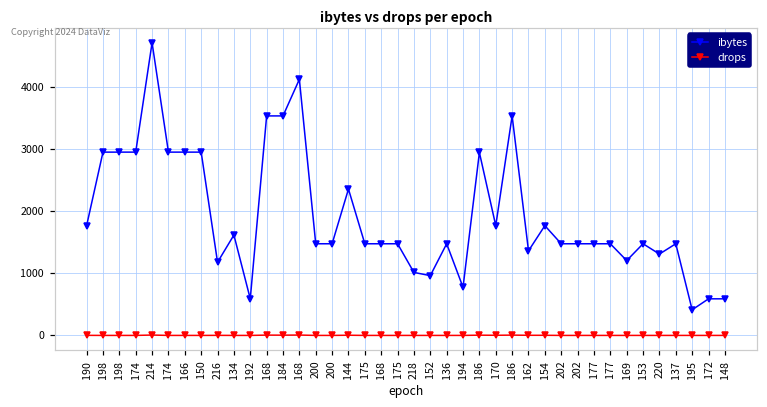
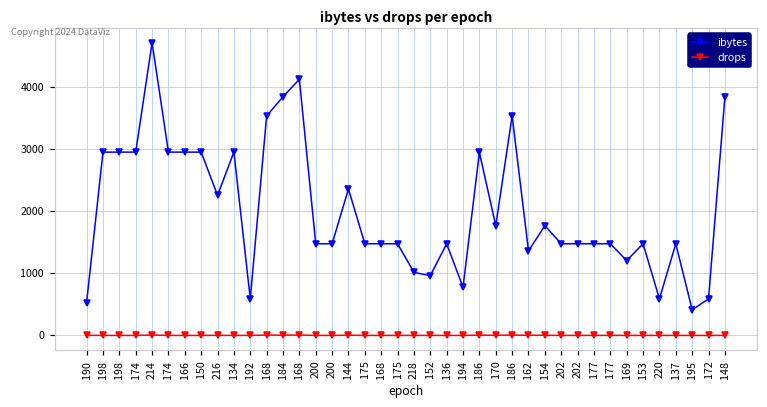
ibytes, 190: 1800 -> 500
ibytes, 216: 1200 -> 2300
ibytes, 134: 1600 -> 3000
ibytes, 184: 3500 -> 3900
ibytes, 220: 1300 -> 600
ibytes, 148: 600 -> 3800
